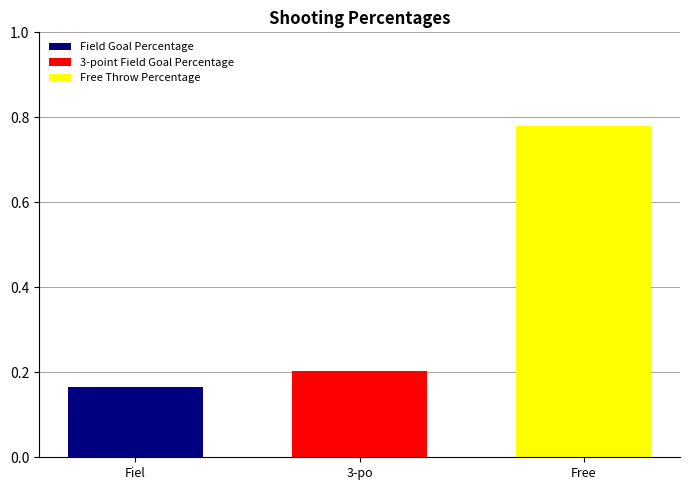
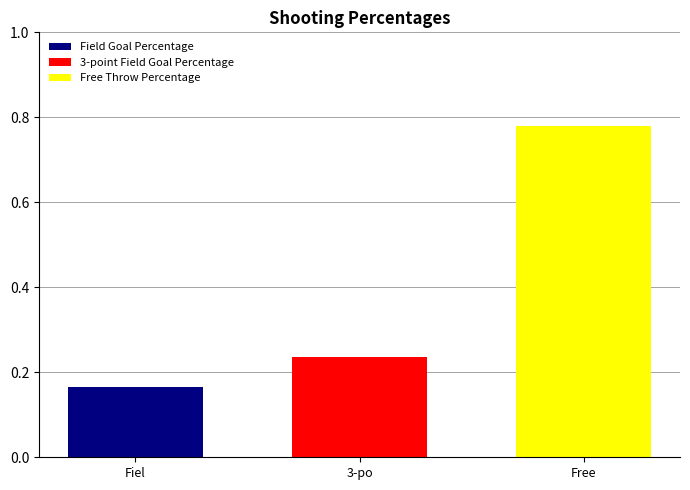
3-po: 0.20 -> 0.24
